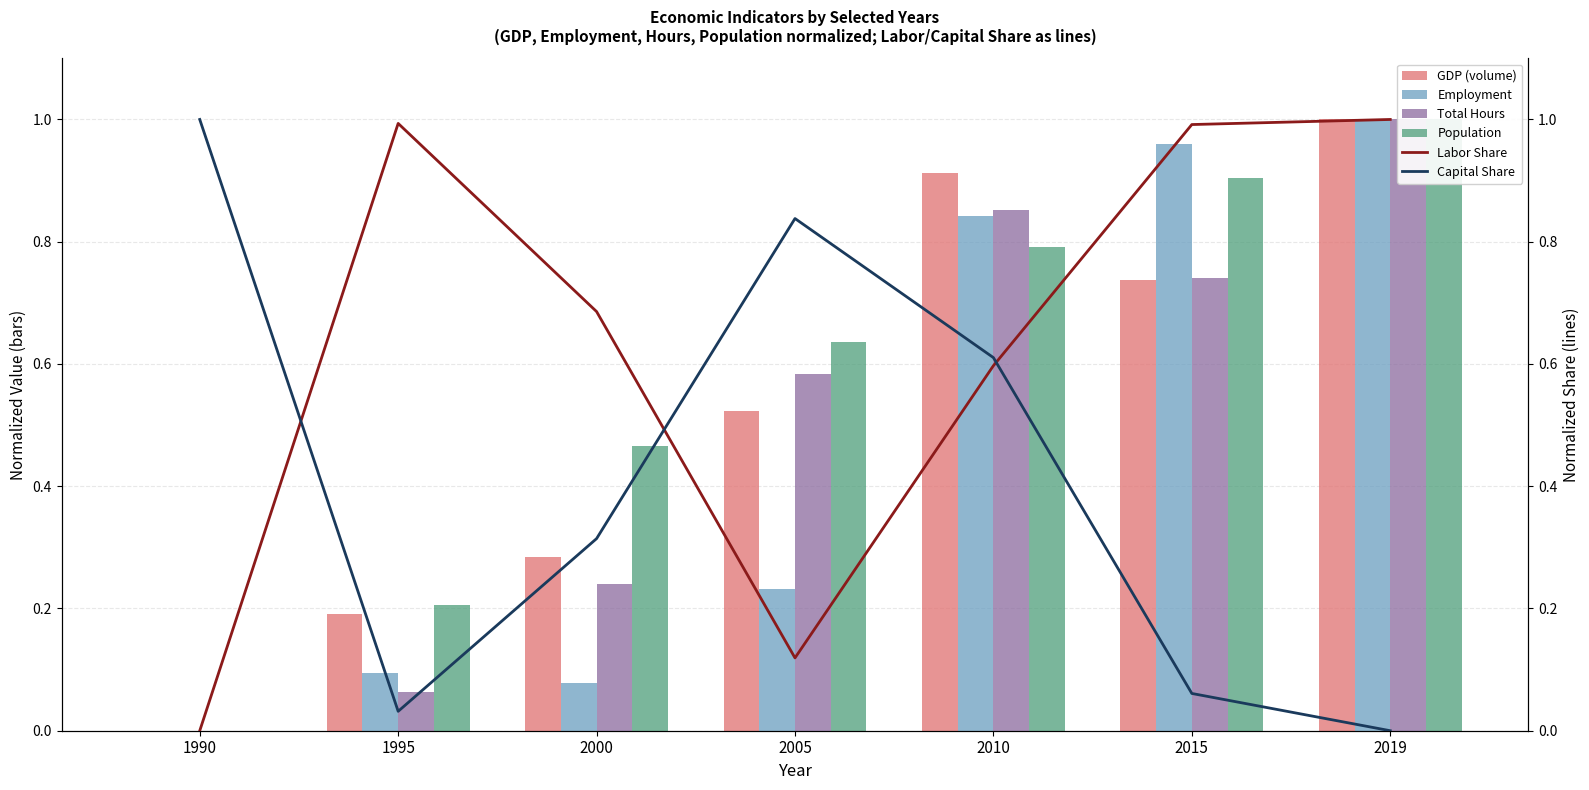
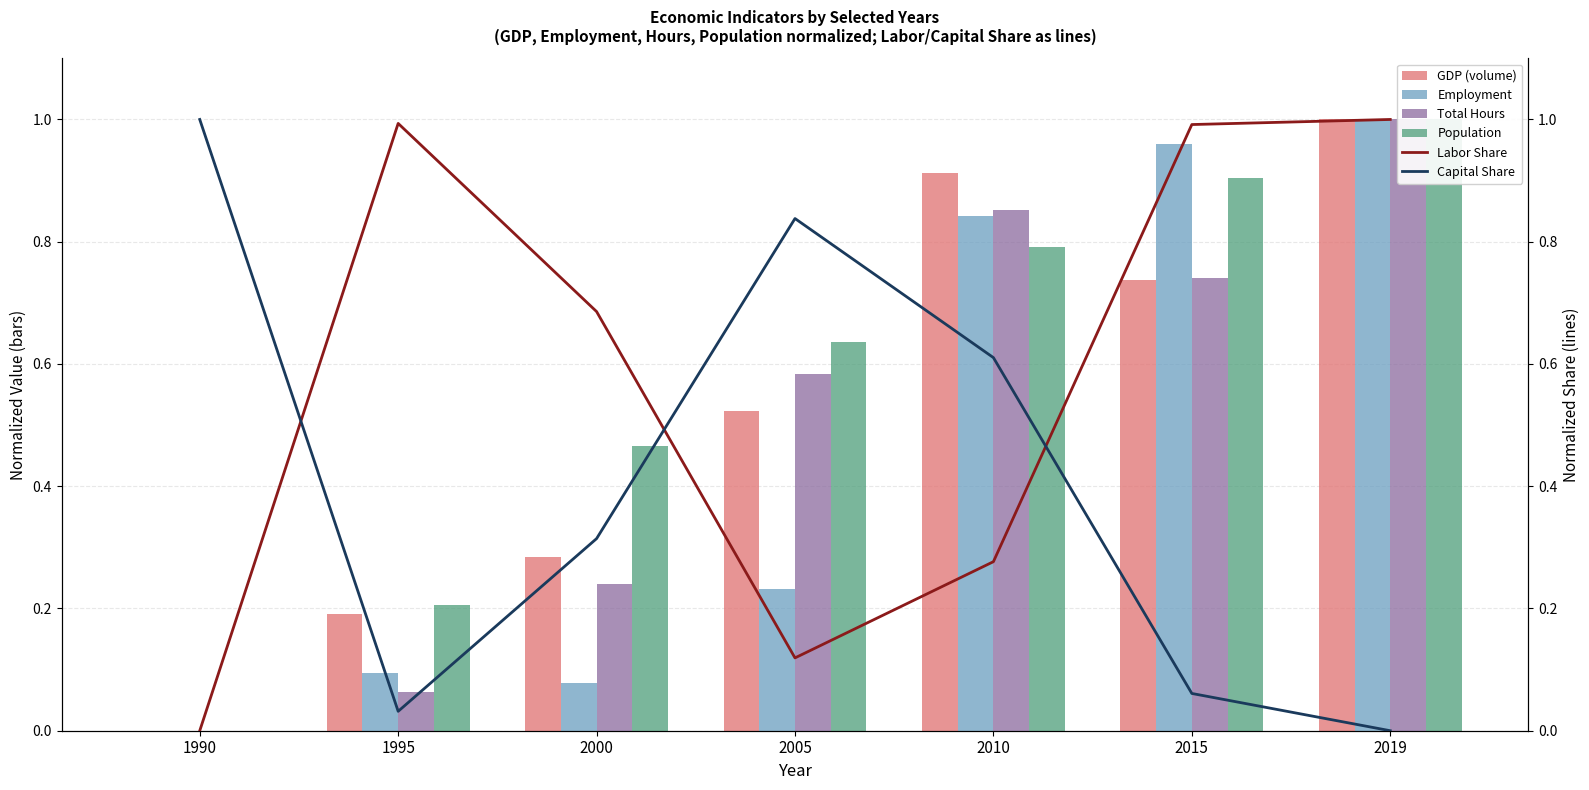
Labor Share, 2010: 0.60 -> 0.28
